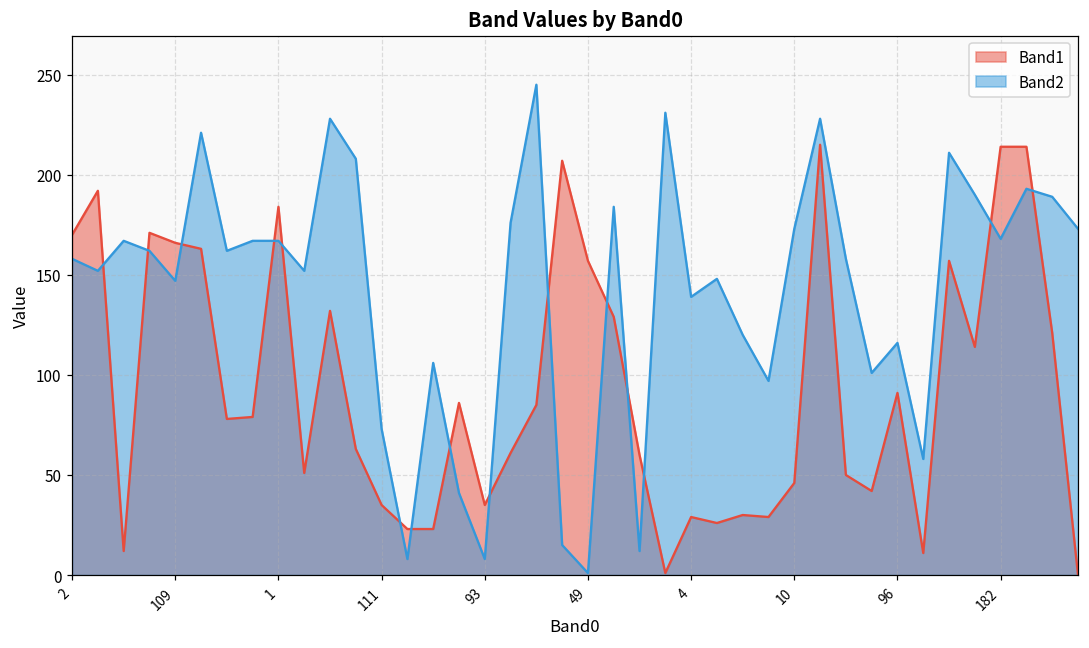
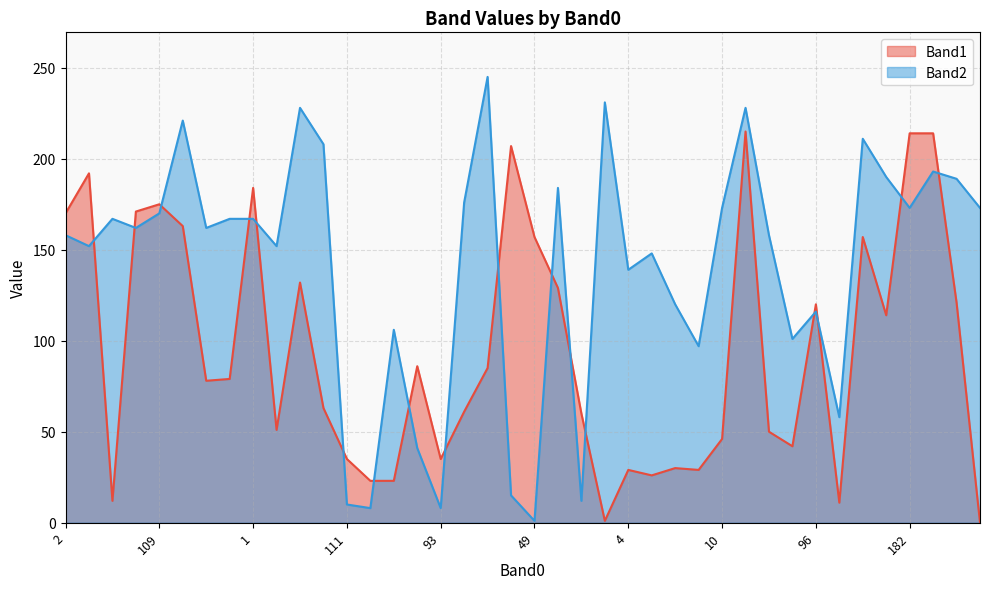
Band1, 109: 166 -> 175
Band2, 109: 147 -> 170
Band2, 111: 73 -> 10
Band1, 96: 91 -> 120
Band2, 182: 168 -> 173
